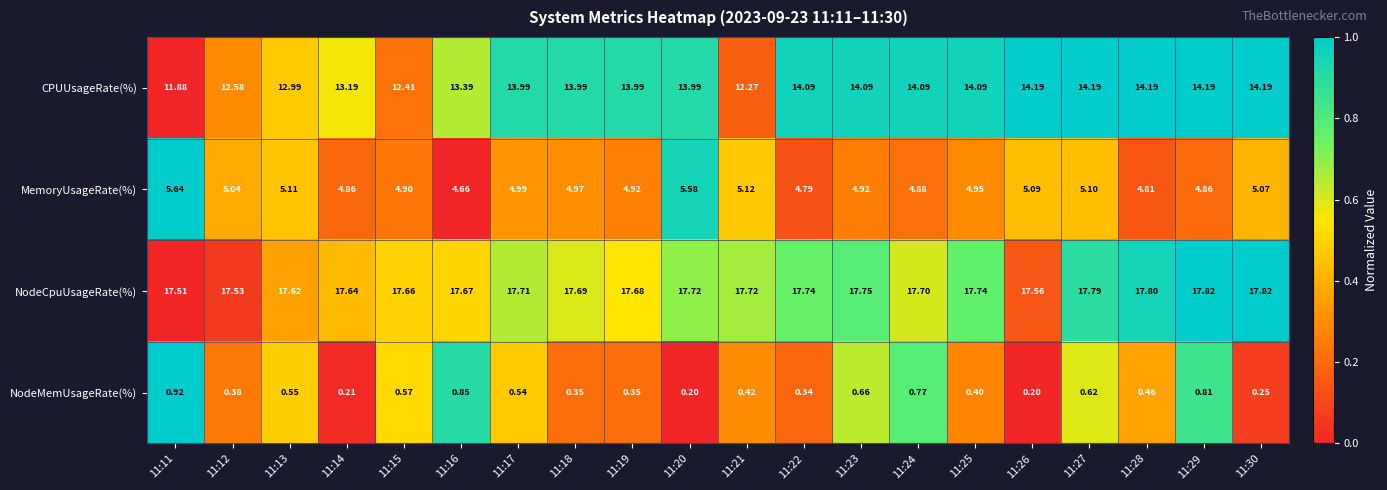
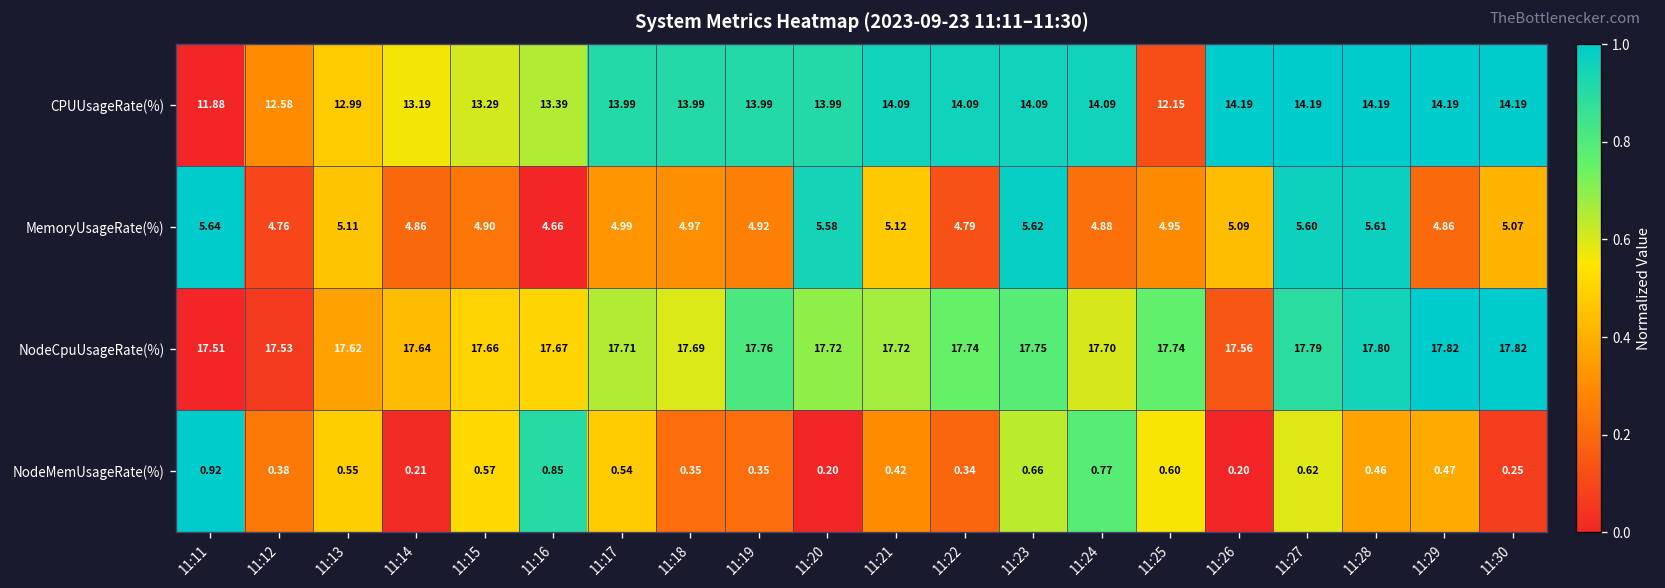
CPUUsageRate(%), 11:15: 12.41 -> 13.29
CPUUsageRate(%), 11:21: 12.27 -> 14.09
CPUUsageRate(%), 11:25: 14.09 -> 12.15
MemoryUsageRate(%), 11:12: 5.04 -> 4.76
MemoryUsageRate(%), 11:23: 4.92 -> 5.62
MemoryUsageRate(%), 11:27: 5.10 -> 5.60
MemoryUsageRate(%), 11:28: 4.81 -> 5.61
NodeCpuUsageRate(%), 11:19: 17.68 -> 17.76
NodeMemUsageRate(%), 11:25: 0.40 -> 0.60
NodeMemUsageRate(%), 11:29: 0.81 -> 0.47
